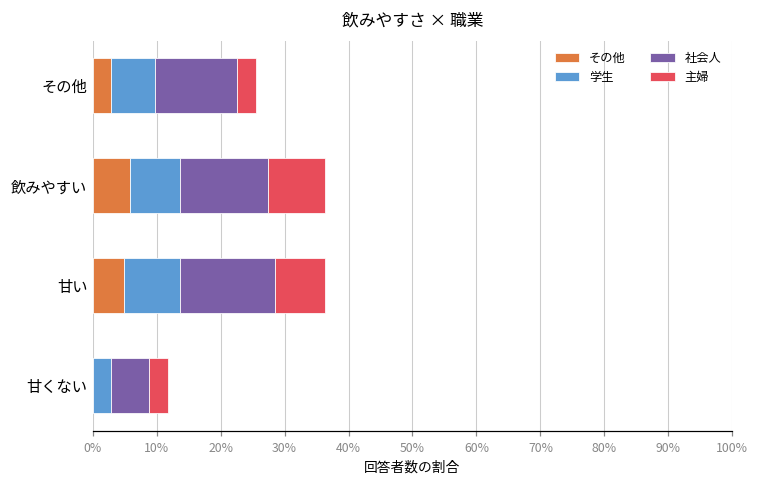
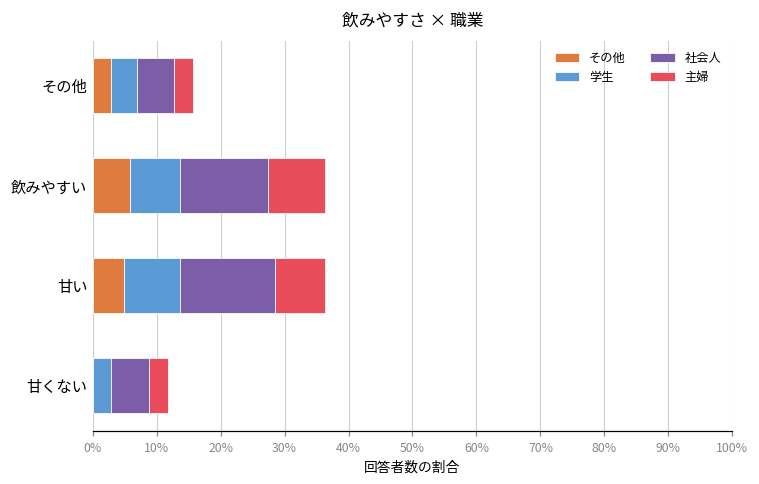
学生, その他: 7% -> 4%
社会人, その他: 13% -> 6%
